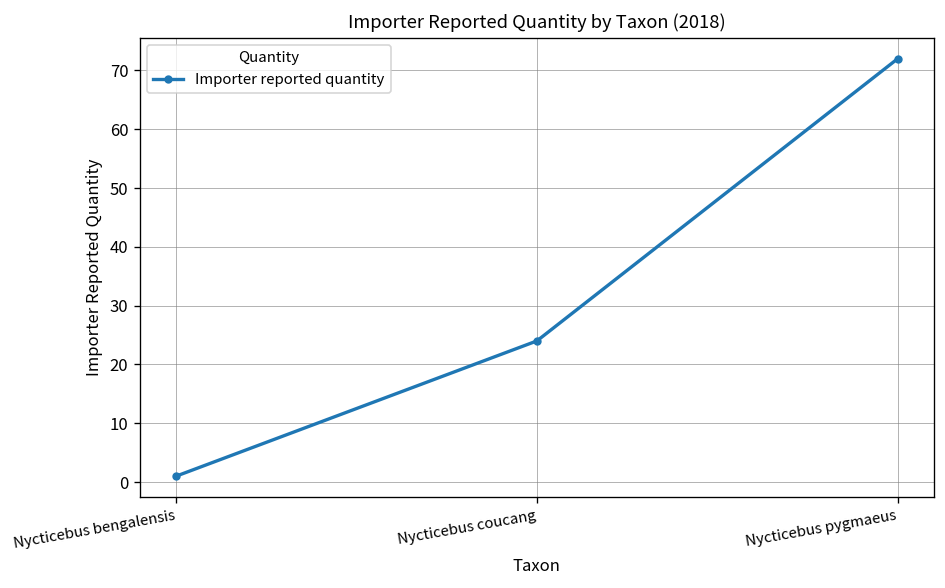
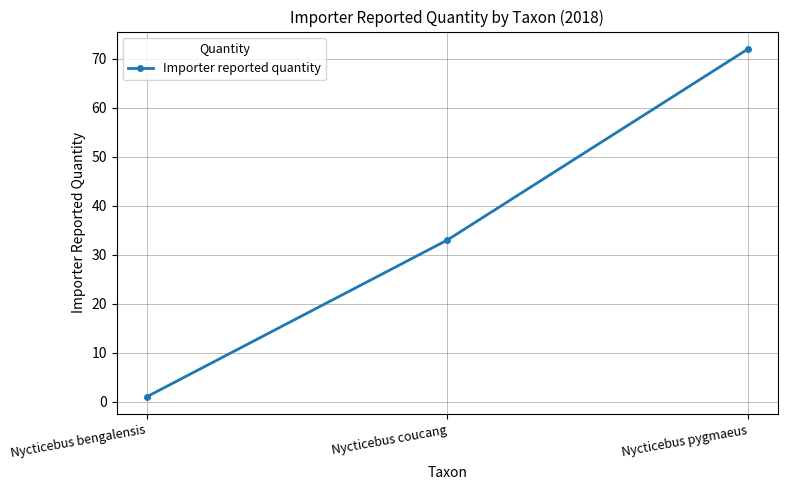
Nycticebus coucang: 24 -> 33
